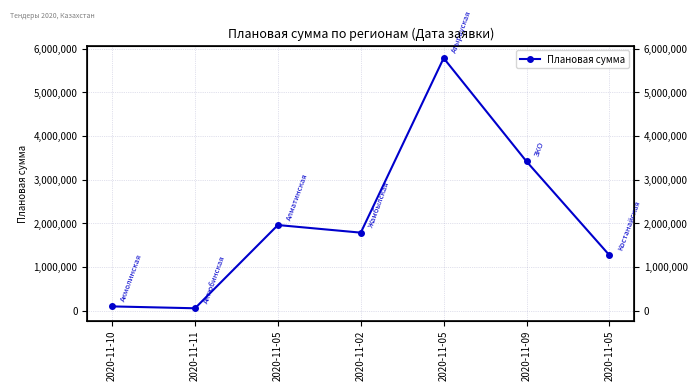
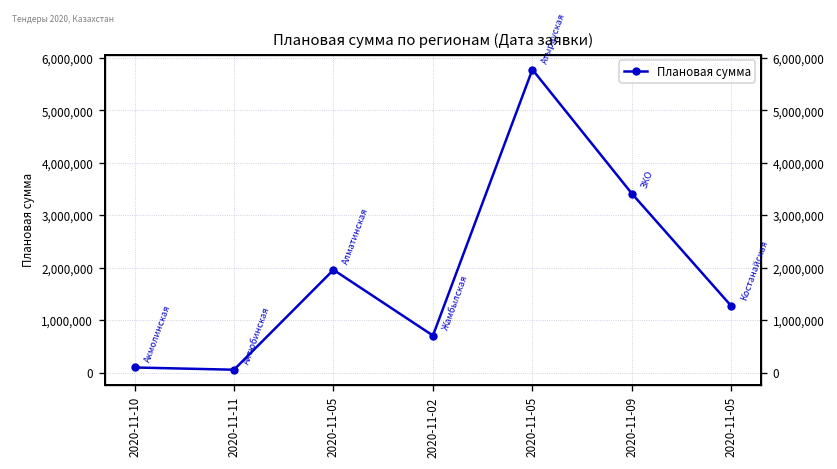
2020-11-02: 1,800,000 -> 700,000
